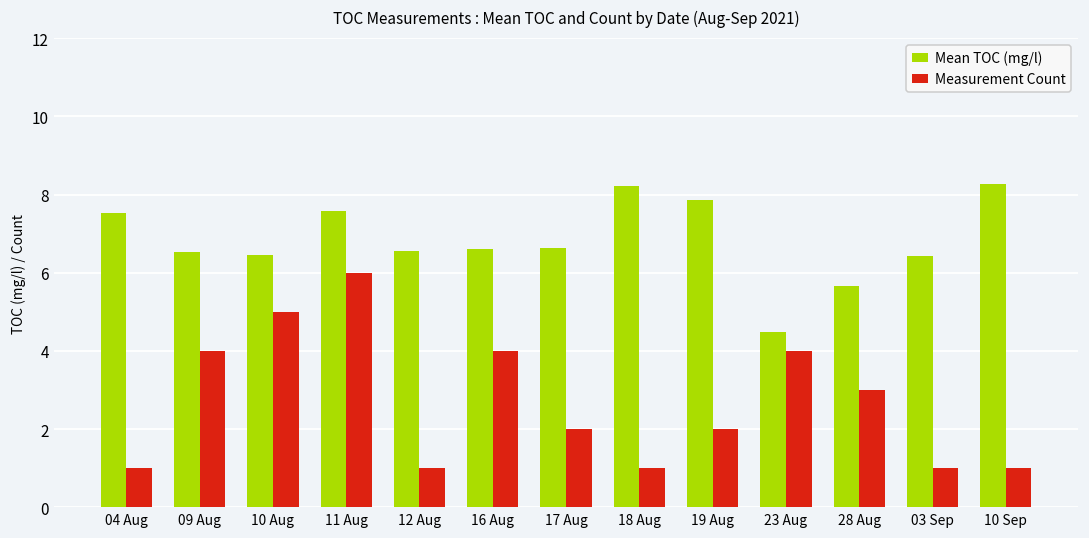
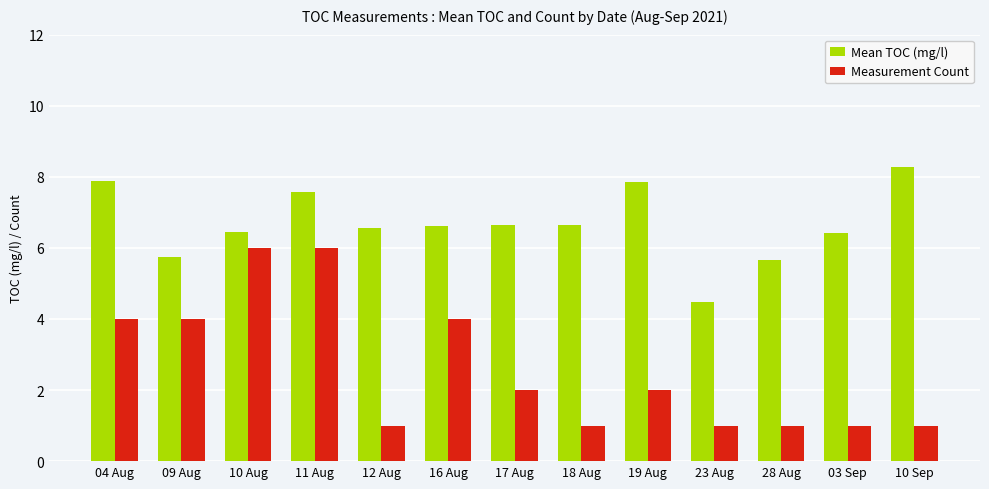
Mean TOC (mg/l), 04 Aug: 7.5 -> 7.9
Measurement Count, 04 Aug: 1 -> 4
Mean TOC (mg/l), 09 Aug: 6.5 -> 5.7
Measurement Count, 10 Aug: 5 -> 6
Mean TOC (mg/l), 18 Aug: 8.2 -> 6.6
Measurement Count, 23 Aug: 4 -> 1
Measurement Count, 28 Aug: 3 -> 1
